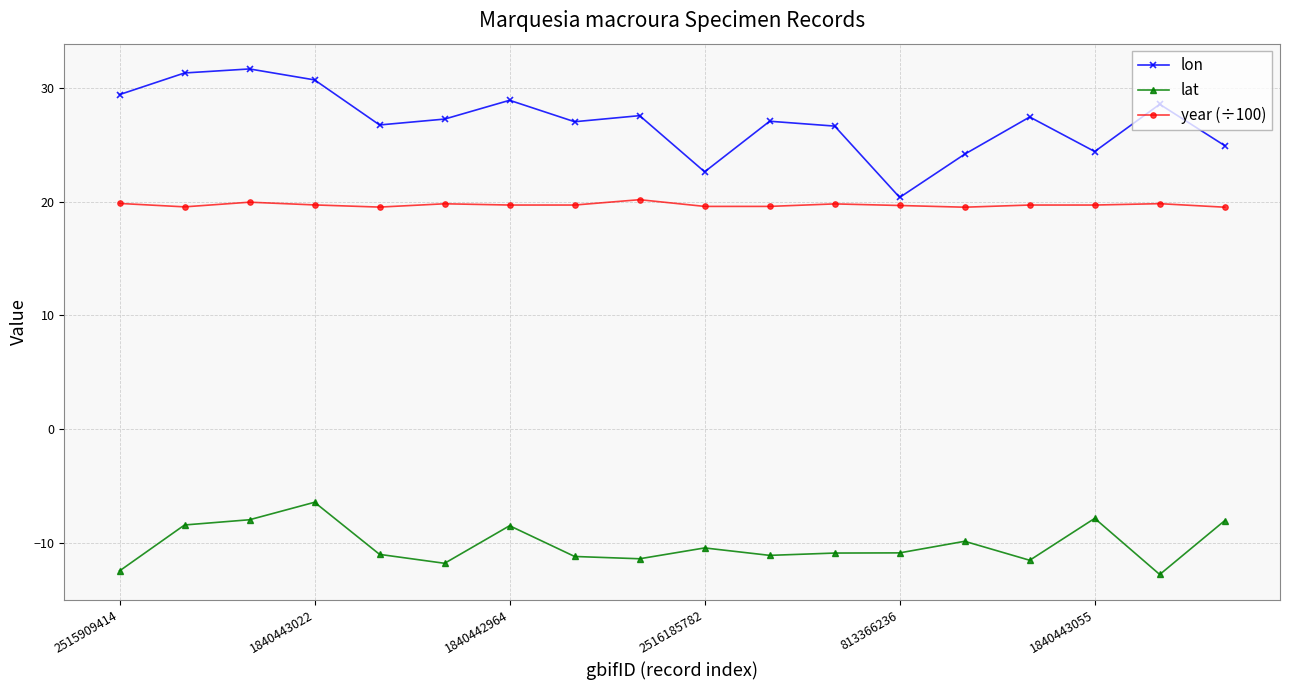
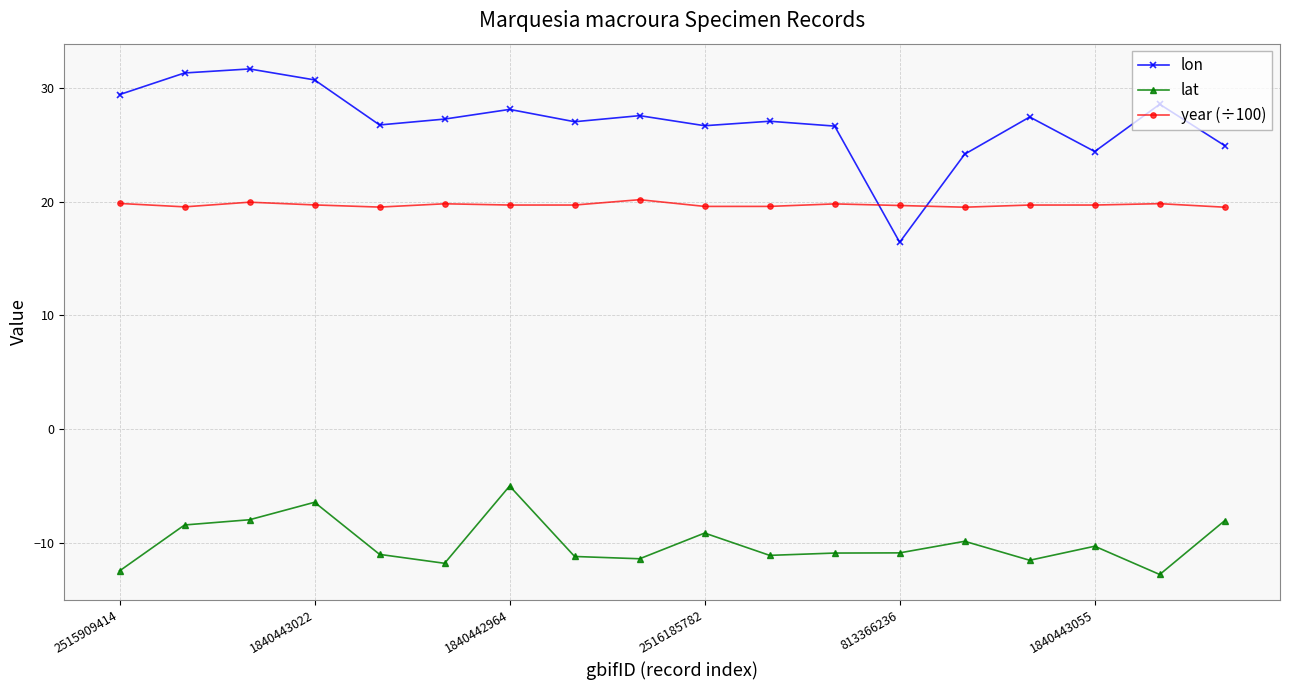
lon, 1840442964: 28.9 -> 28.1
lat, 1840442964: -8.5 -> -5.0
lon, 2516185782: 22.6 -> 26.7
lat, 2516185782: -10.4 -> -9.1
lon, 813366236: 20.4 -> 16.4
lat, 1840443055: -7.8 -> -10.3
